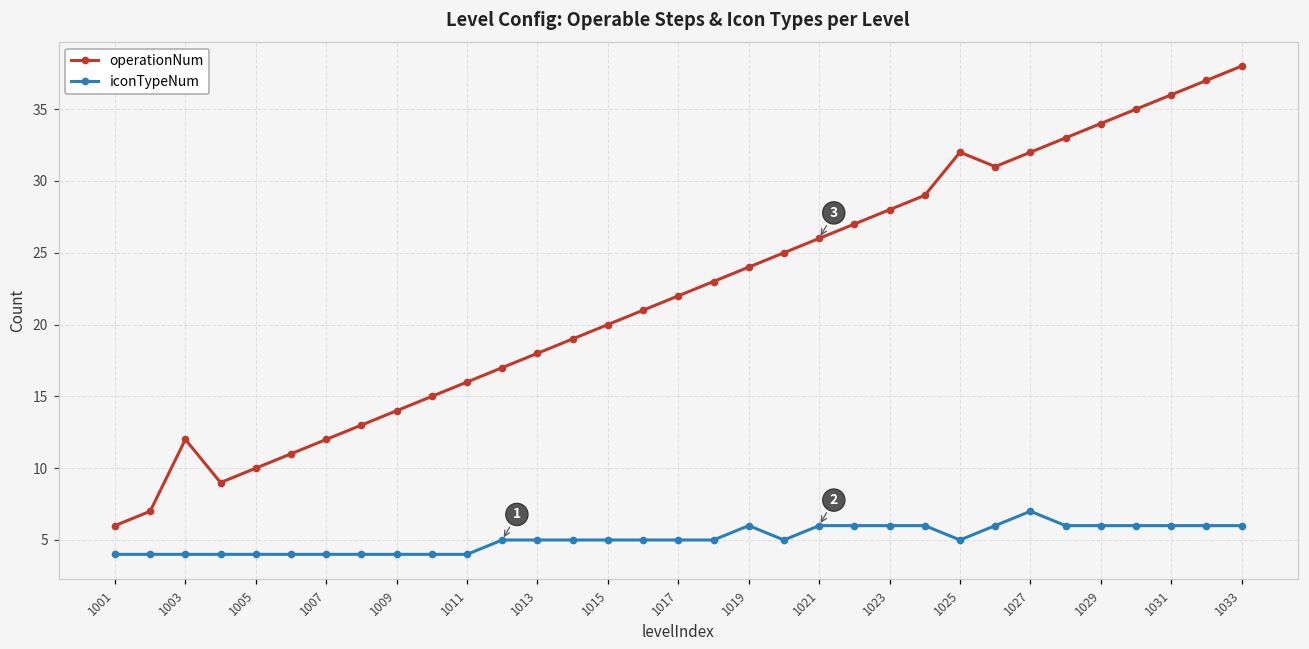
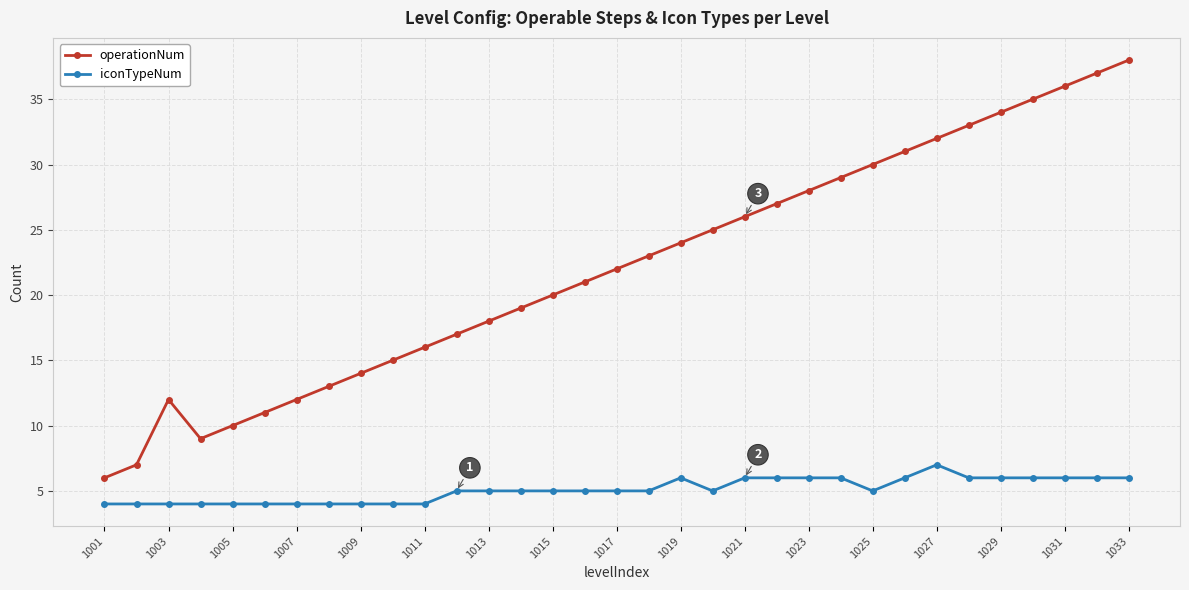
operationNum, 1025: 32 -> 30
